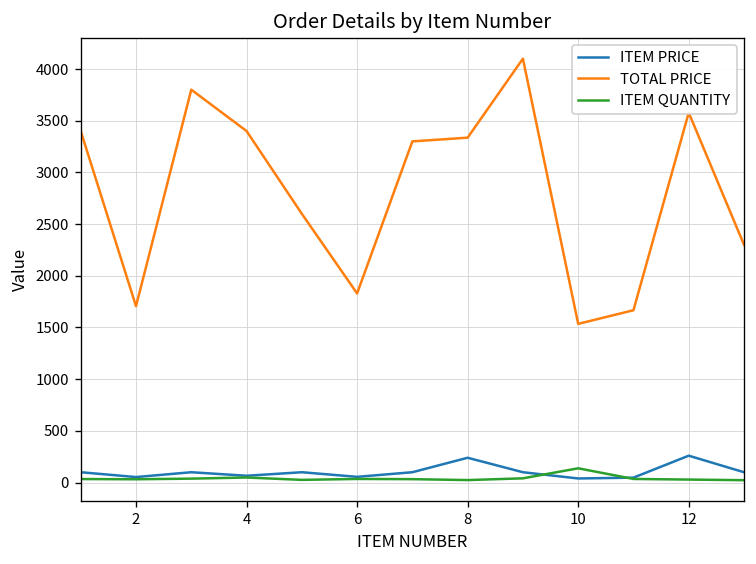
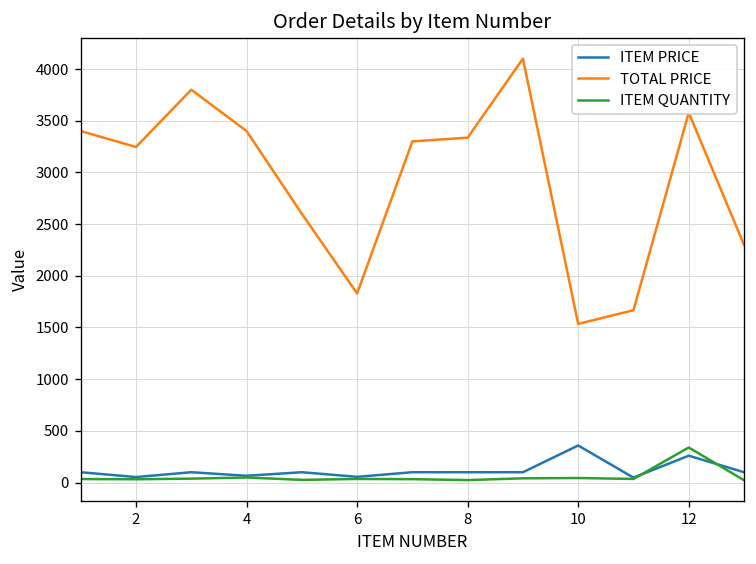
TOTAL PRICE, 2: 1700 -> 3200
ITEM PRICE, 8: 200 -> 100
ITEM PRICE, 10: 0 -> 400
ITEM QUANTITY, 10: 100 -> 0
ITEM QUANTITY, 12: 0 -> 300
